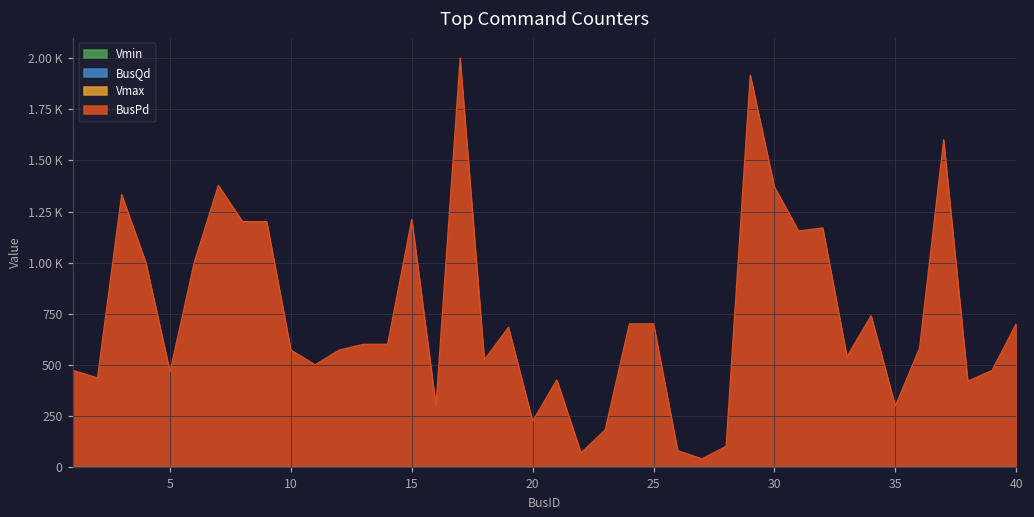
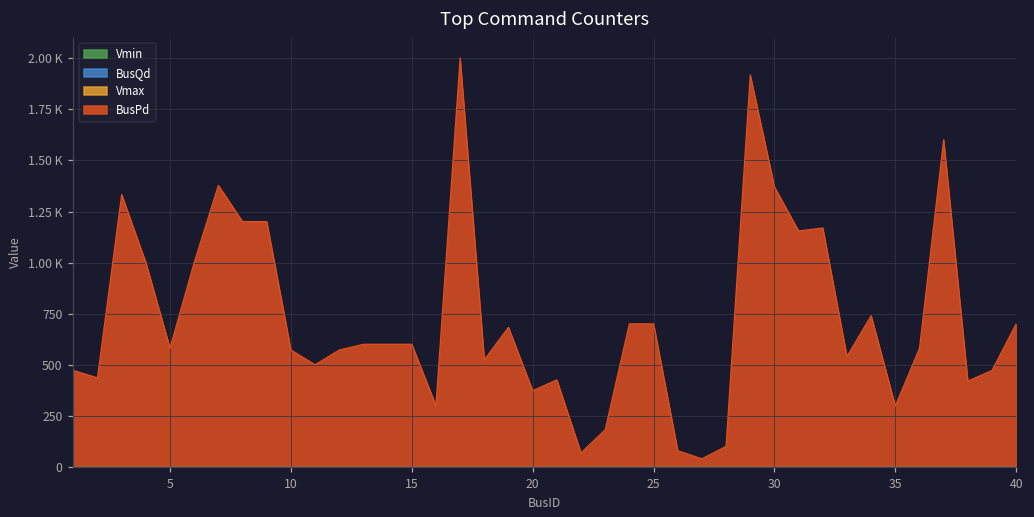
BusPd, 5: 470 -> 580
BusPd, 15: 1210 -> 600
BusPd, 20: 230 -> 370
